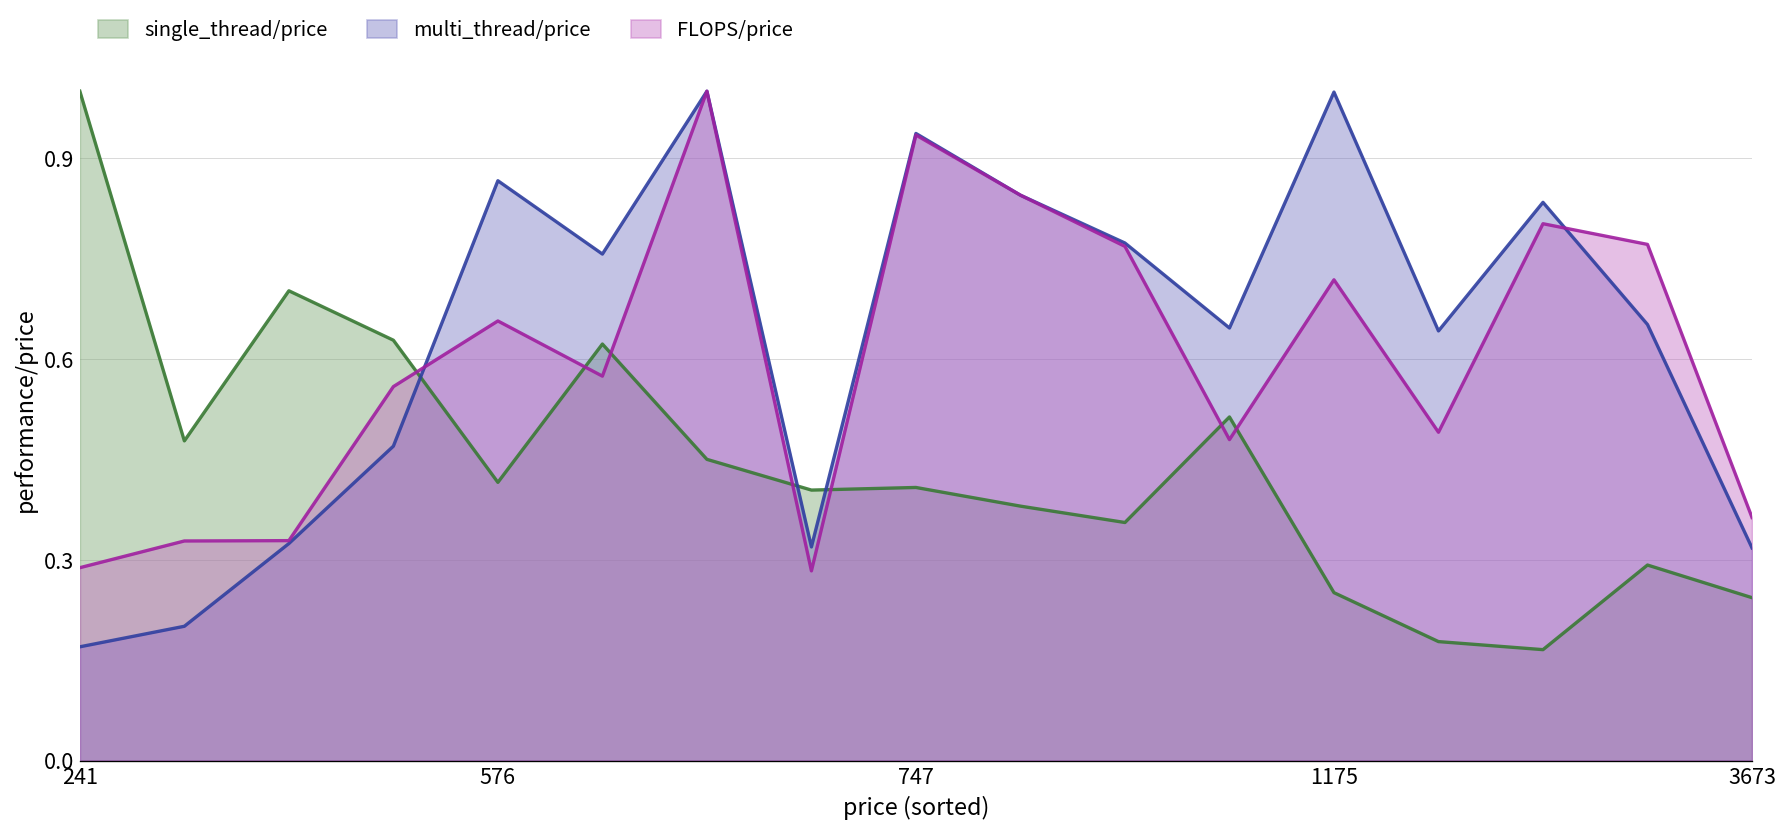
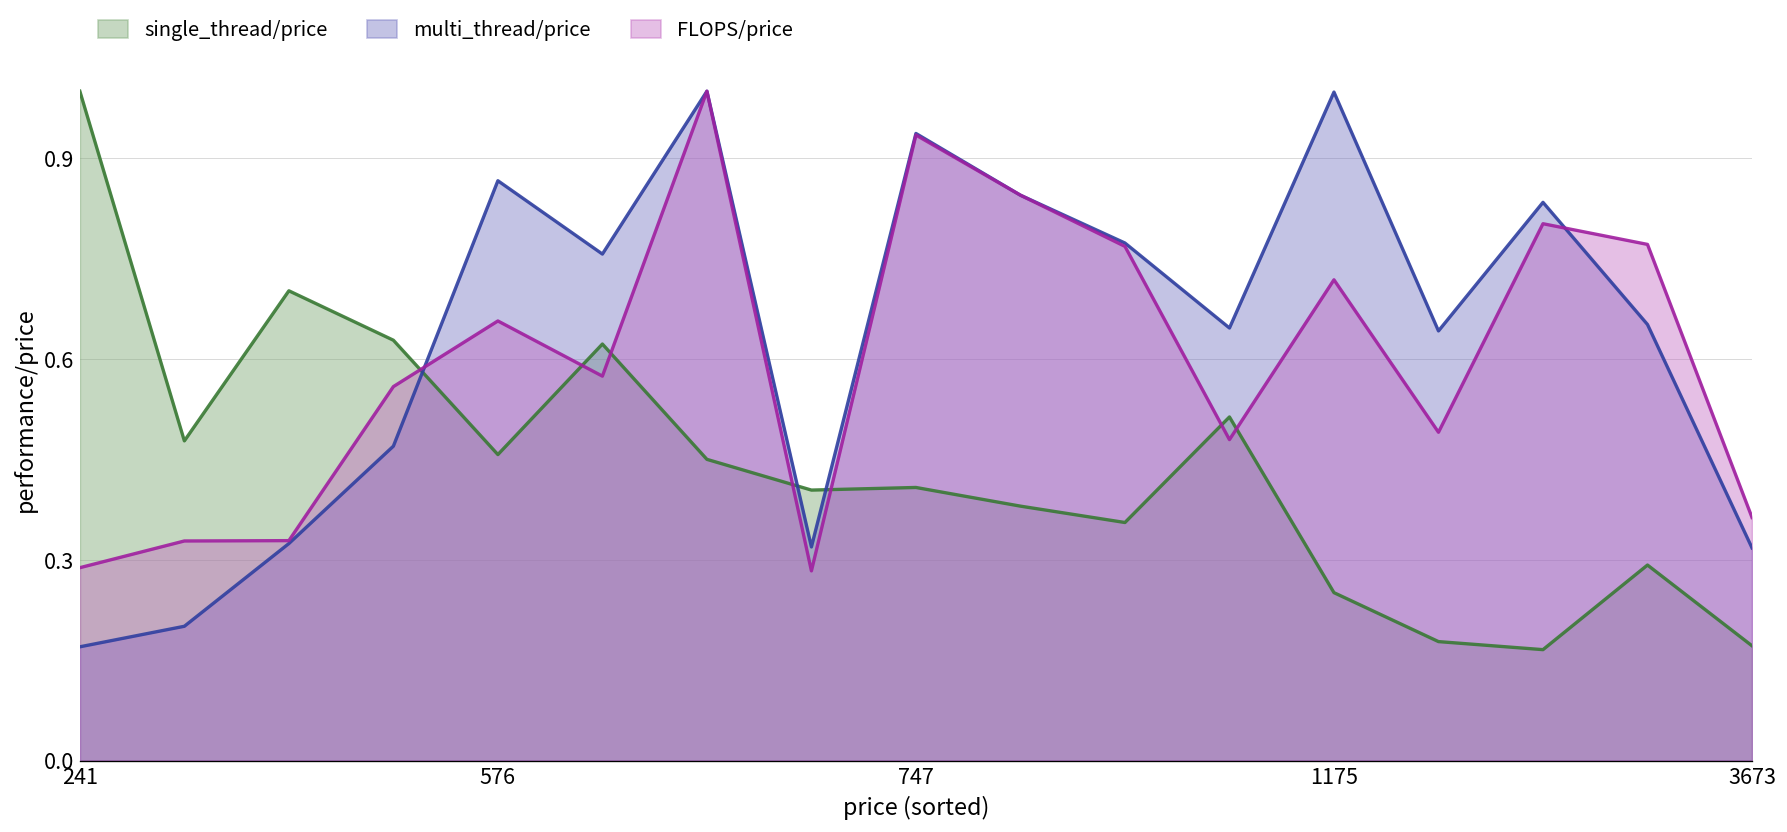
single_thread/price, 576: 0.42 -> 0.46
single_thread/price, 3673: 0.24 -> 0.17
